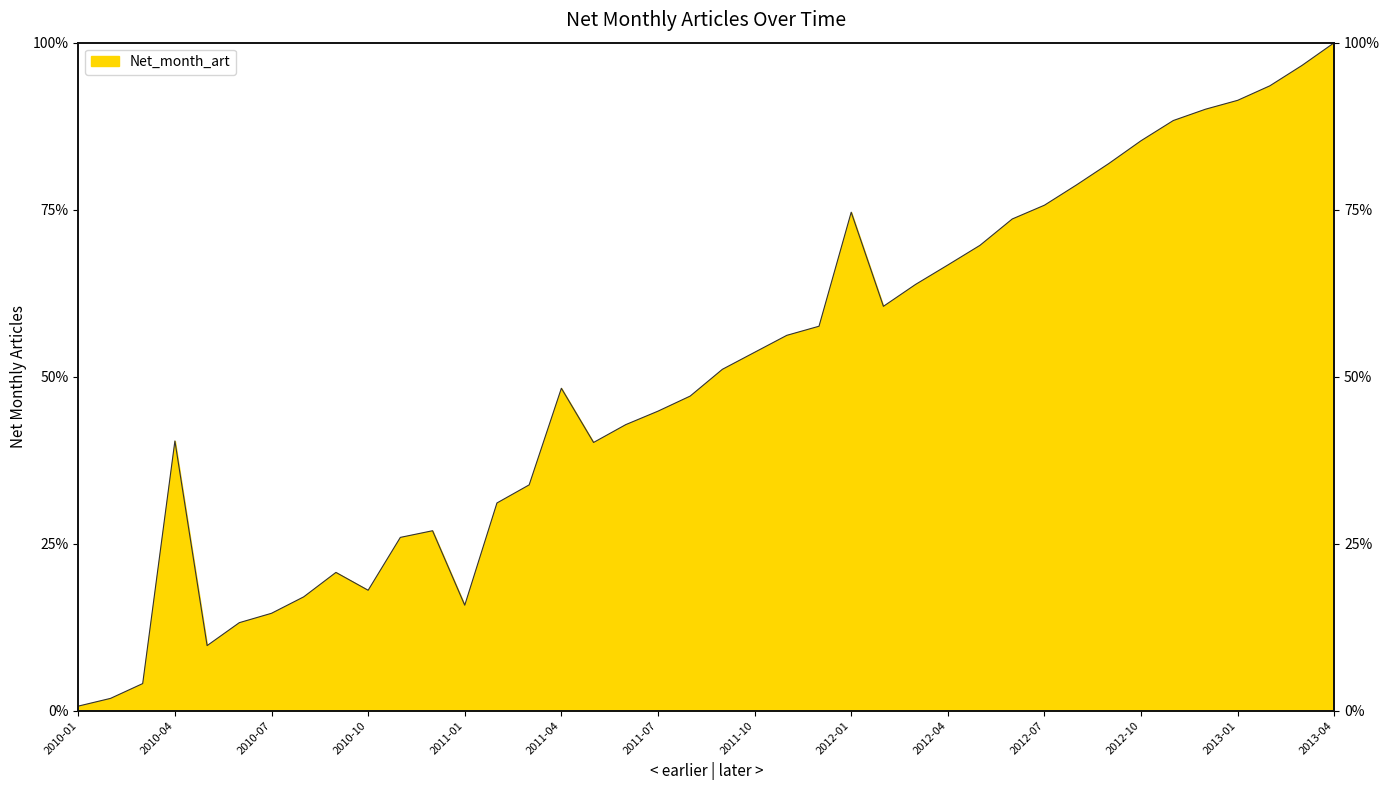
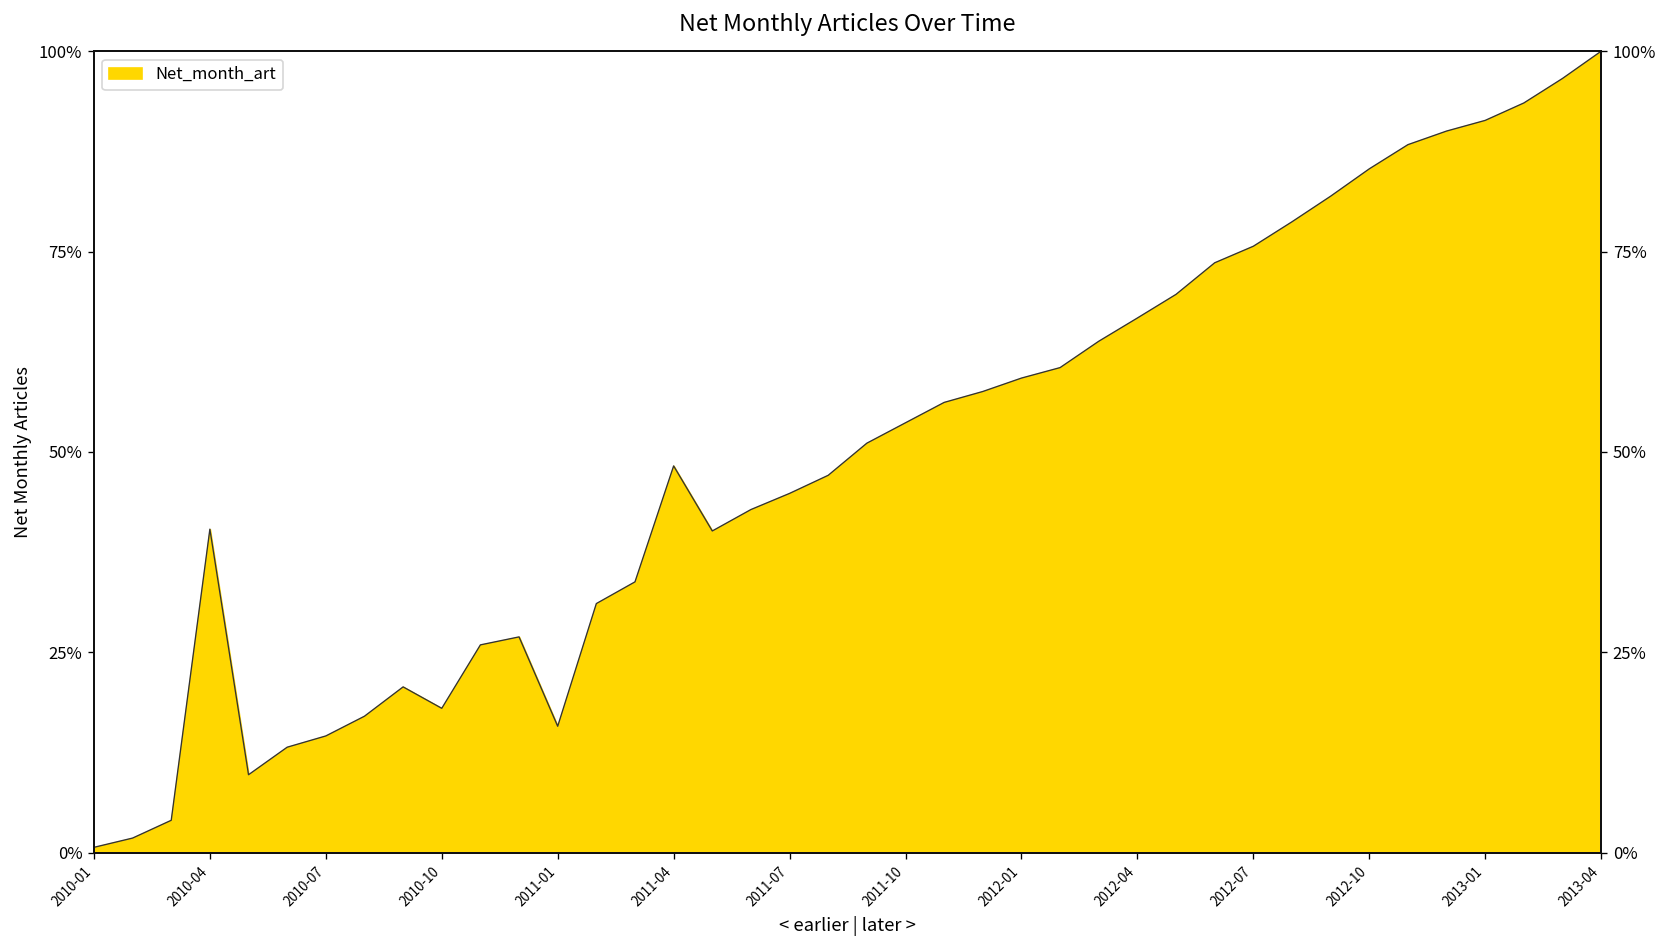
2012-01: 75% -> 59%
